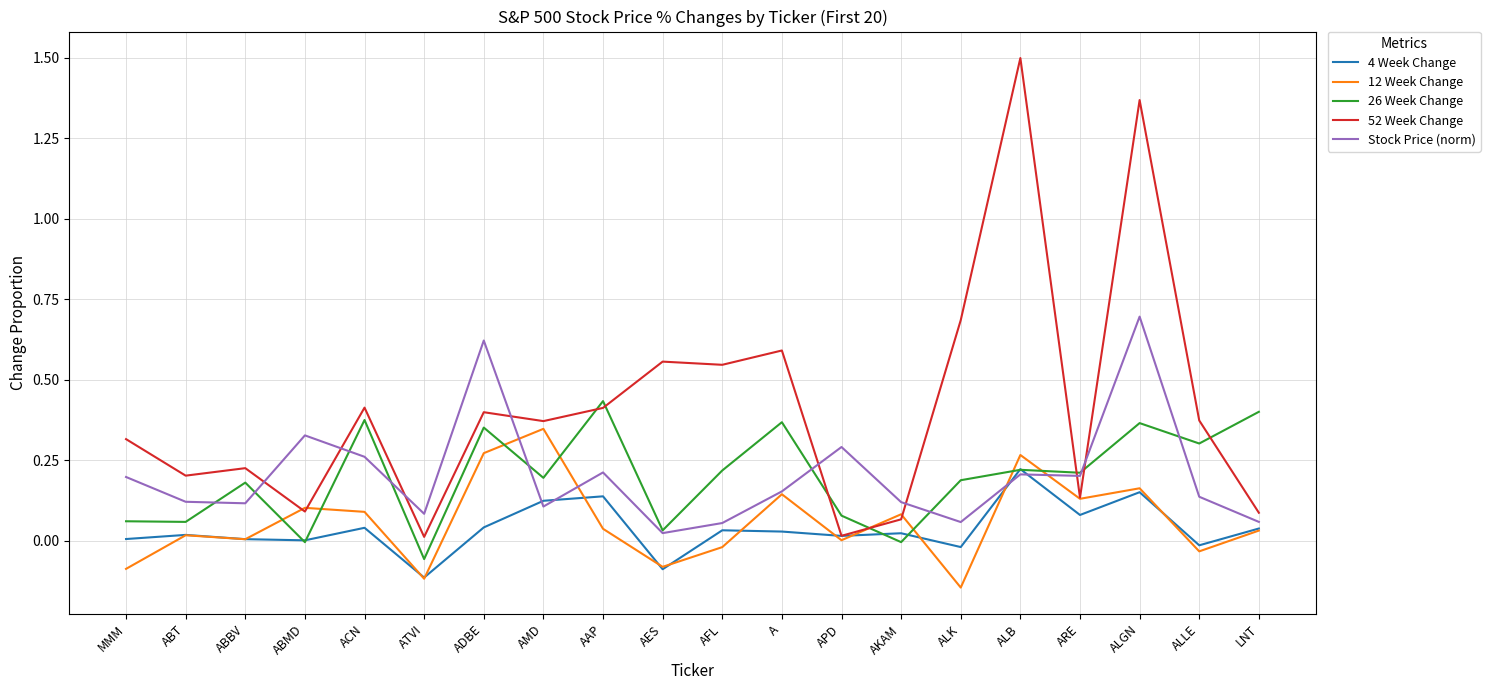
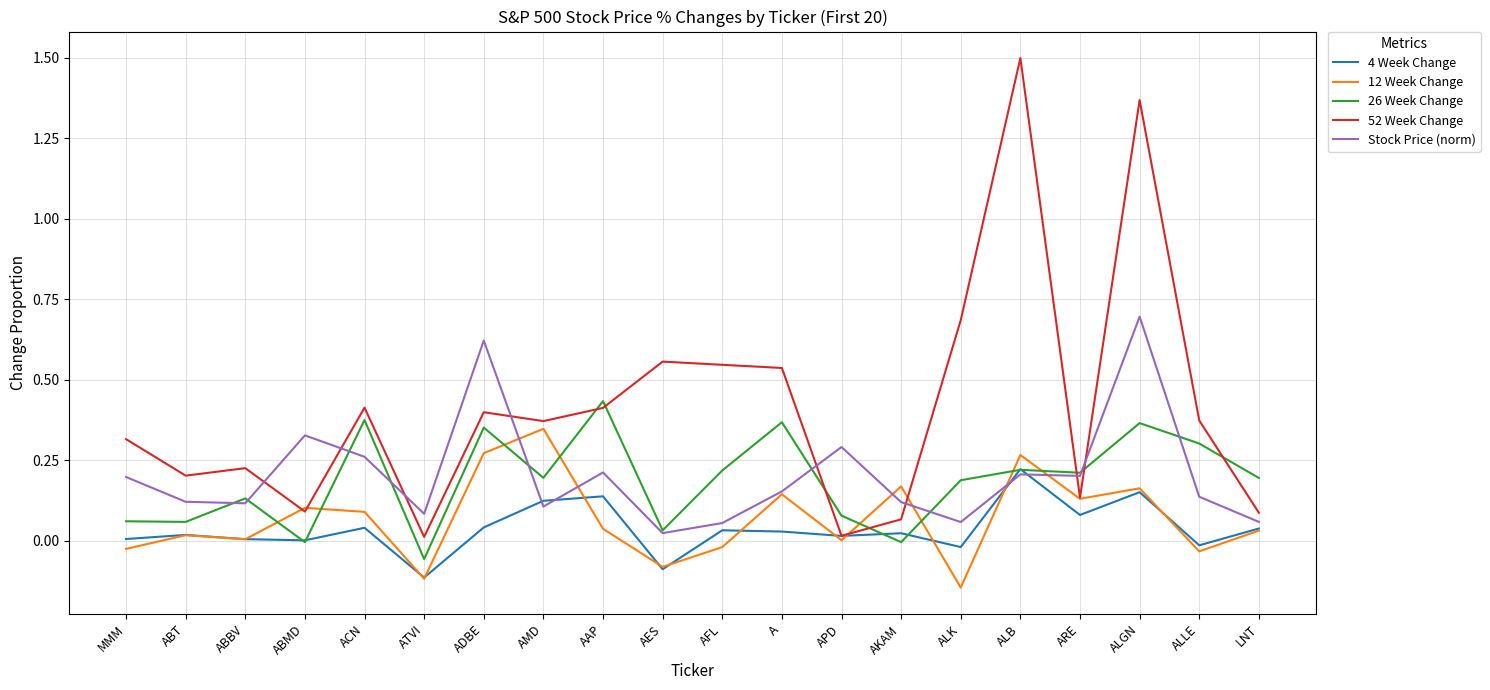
12 Week Change, MMM: -0.09 -> -0.03
26 Week Change, ABBV: 0.18 -> 0.13
52 Week Change, A: 0.59 -> 0.54
12 Week Change, AKAM: 0.08 -> 0.17
26 Week Change, LNT: 0.40 -> 0.19
